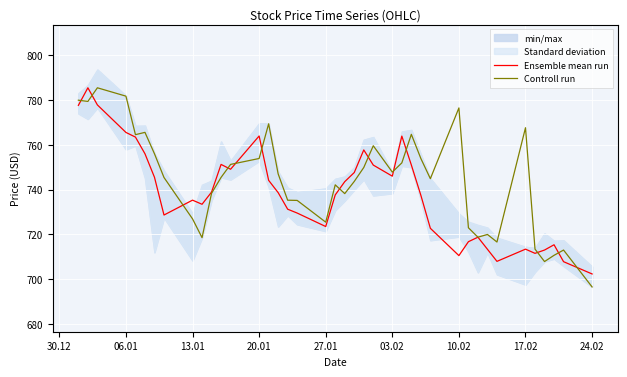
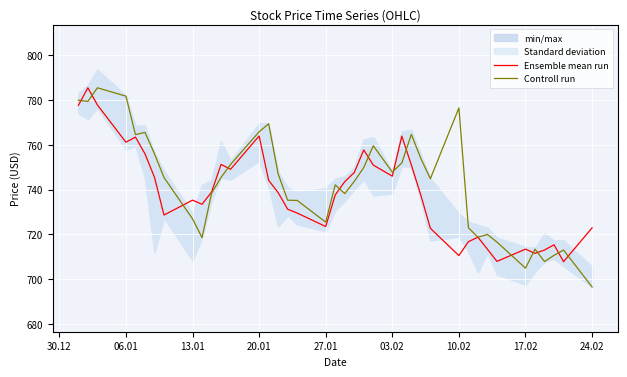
Ensemble mean run, 06.01: 766 -> 761
Controll run, 20.01: 754 -> 766
Controll run, 17.02: 768 -> 705
Ensemble mean run, 24.02: 702 -> 723
